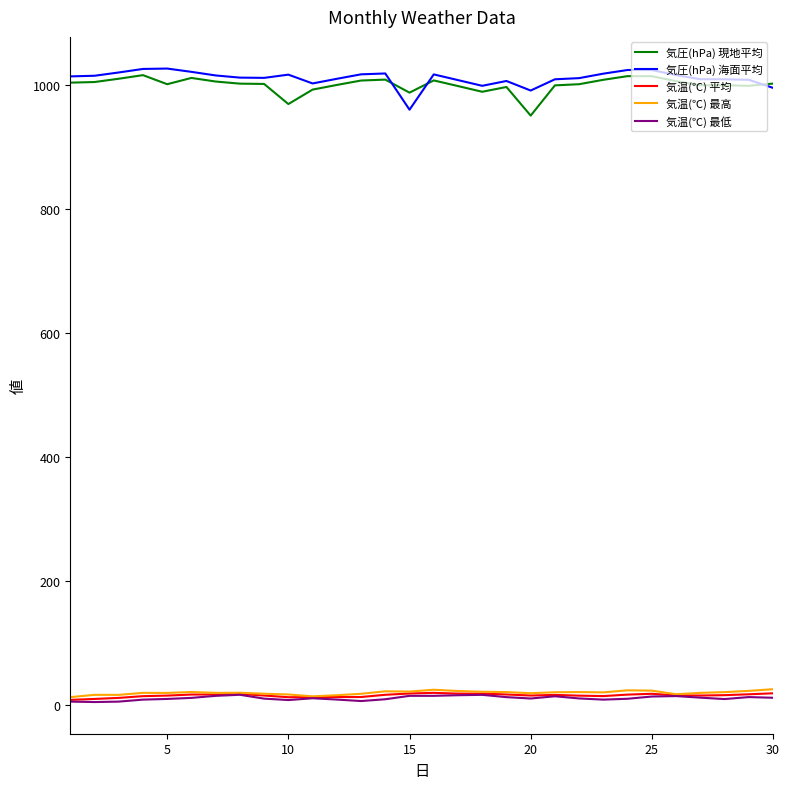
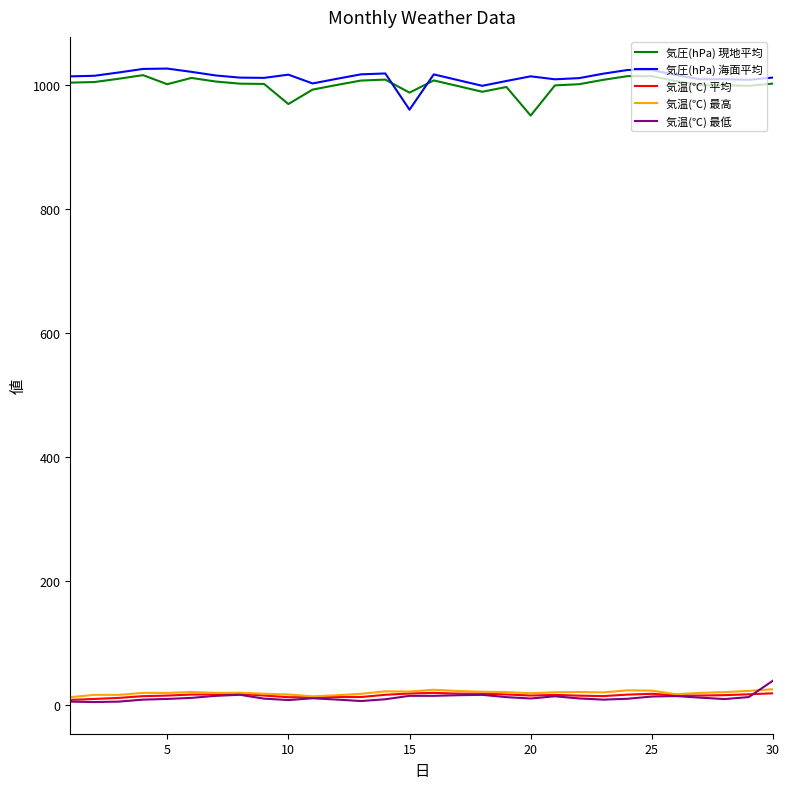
気圧(hPa) 海面平均, 20: 990 -> 1010
気圧(hPa) 海面平均, 30: 990 -> 1010
気温(℃) 最低, 30: 10 -> 40
